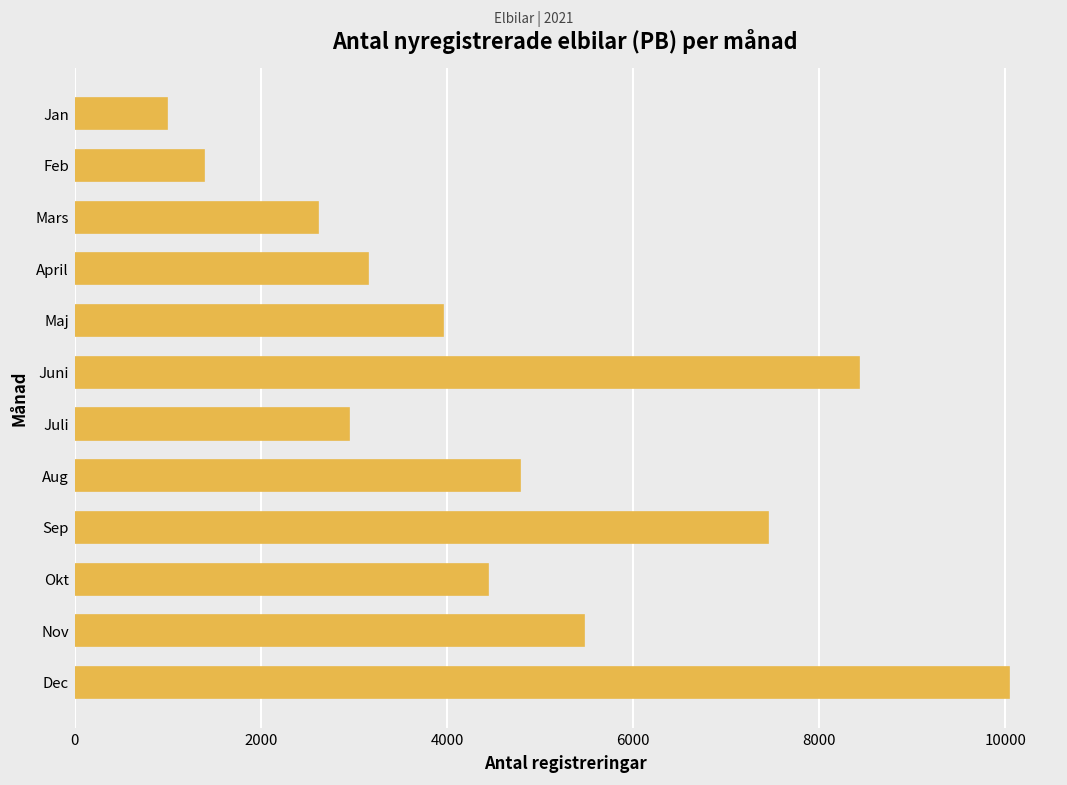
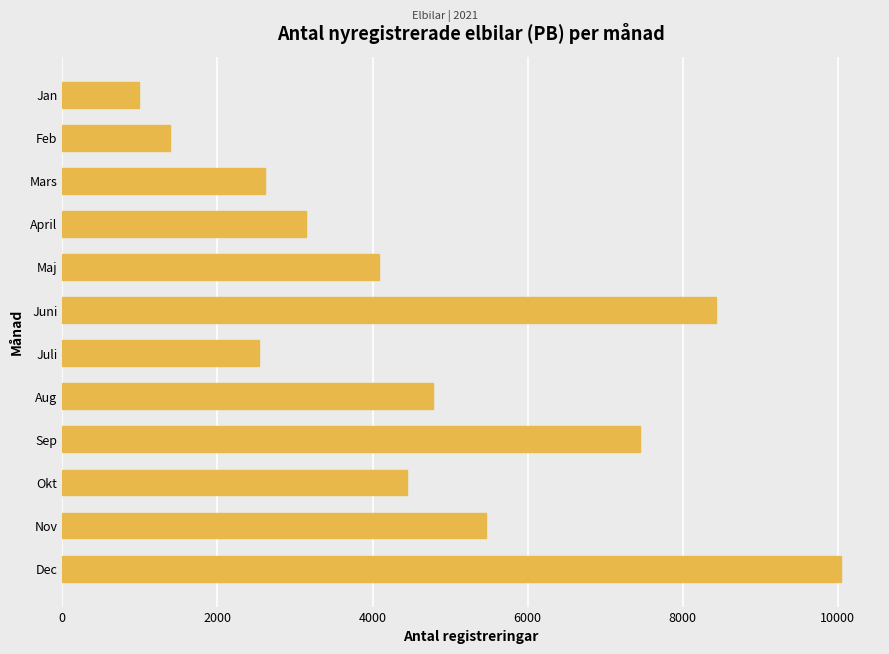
Maj: 4000 -> 4100
Juli: 2900 -> 2500
